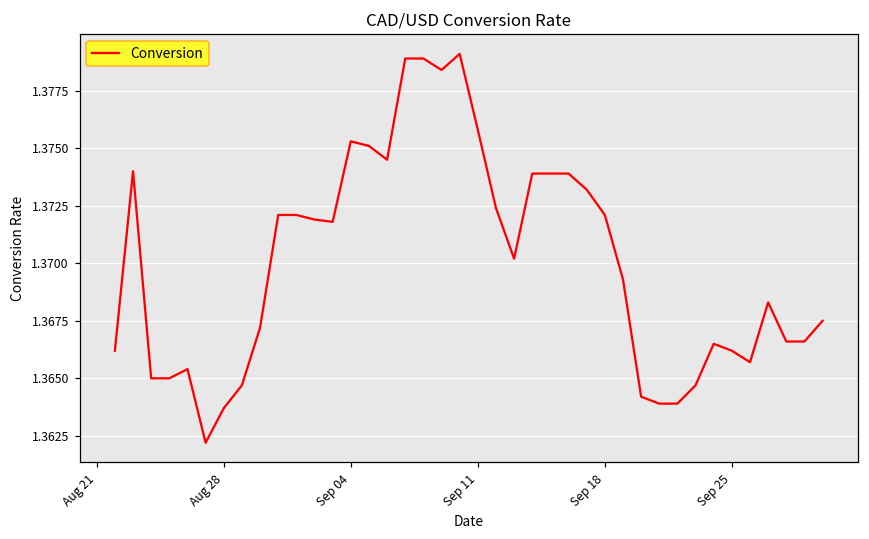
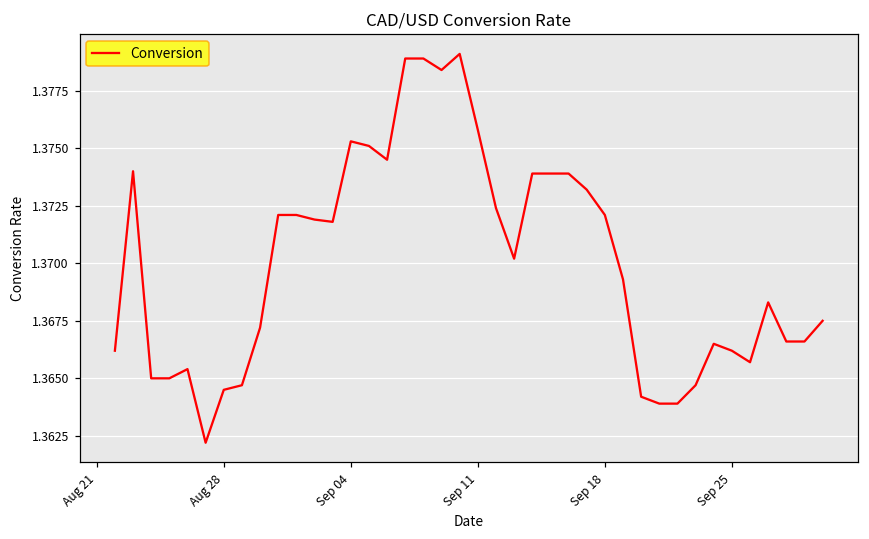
Aug 28: 1.3637 -> 1.3645
